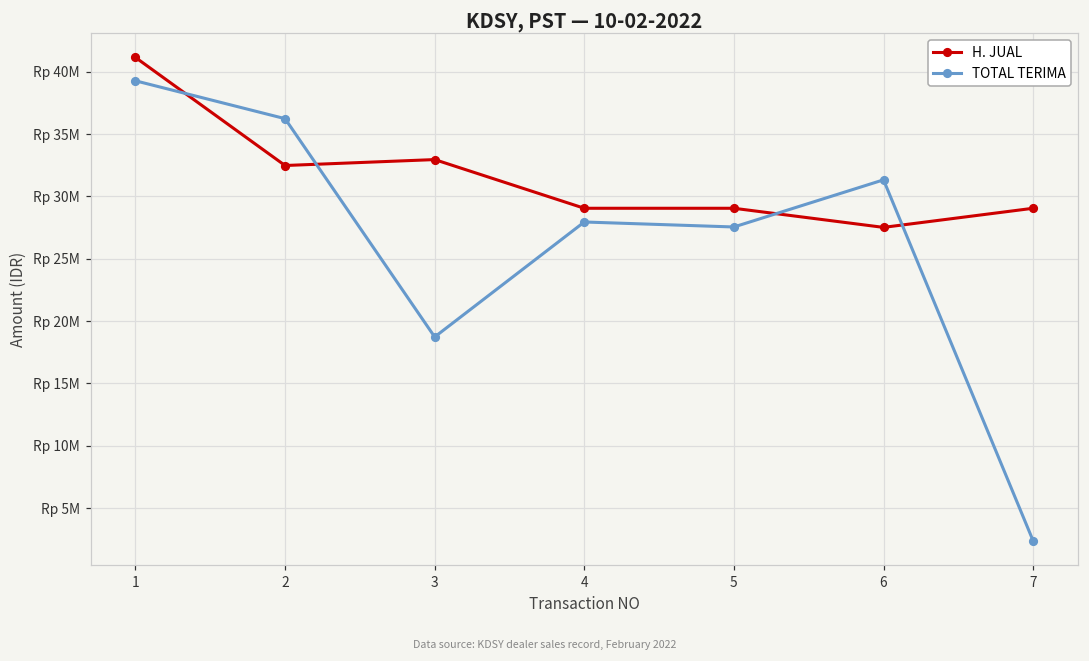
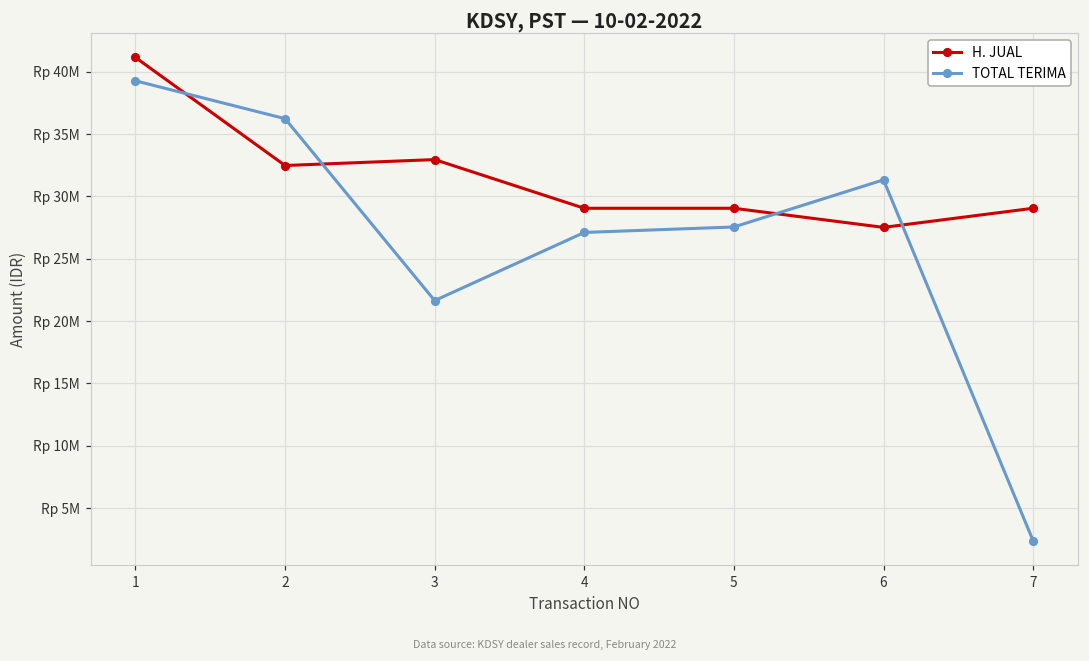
TOTAL TERIMA, 3: Rp 18700000 -> Rp 21600000
TOTAL TERIMA, 4: Rp 28000000 -> Rp 27100000
